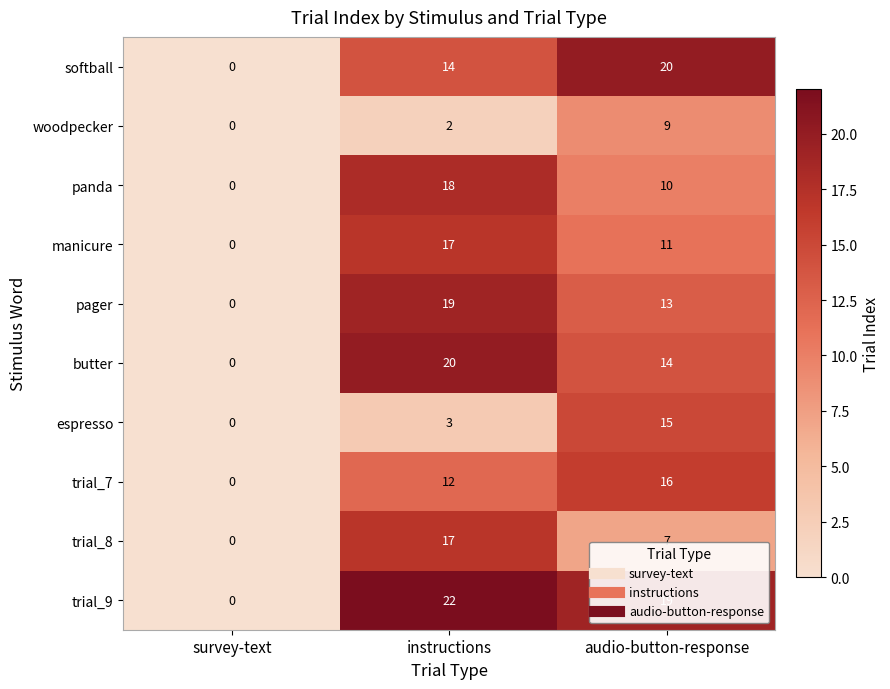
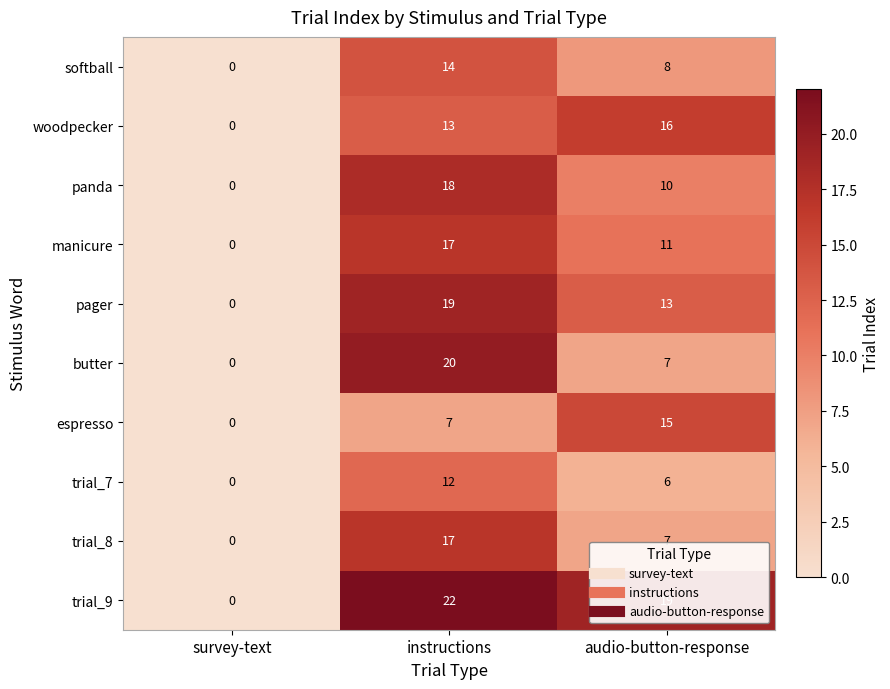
softball, audio-button-response: 20 -> 8
woodpecker, instructions: 2 -> 13
woodpecker, audio-button-response: 9 -> 16
butter, audio-button-response: 14 -> 7
espresso, instructions: 3 -> 7
trial_7, audio-button-response: 16 -> 6
